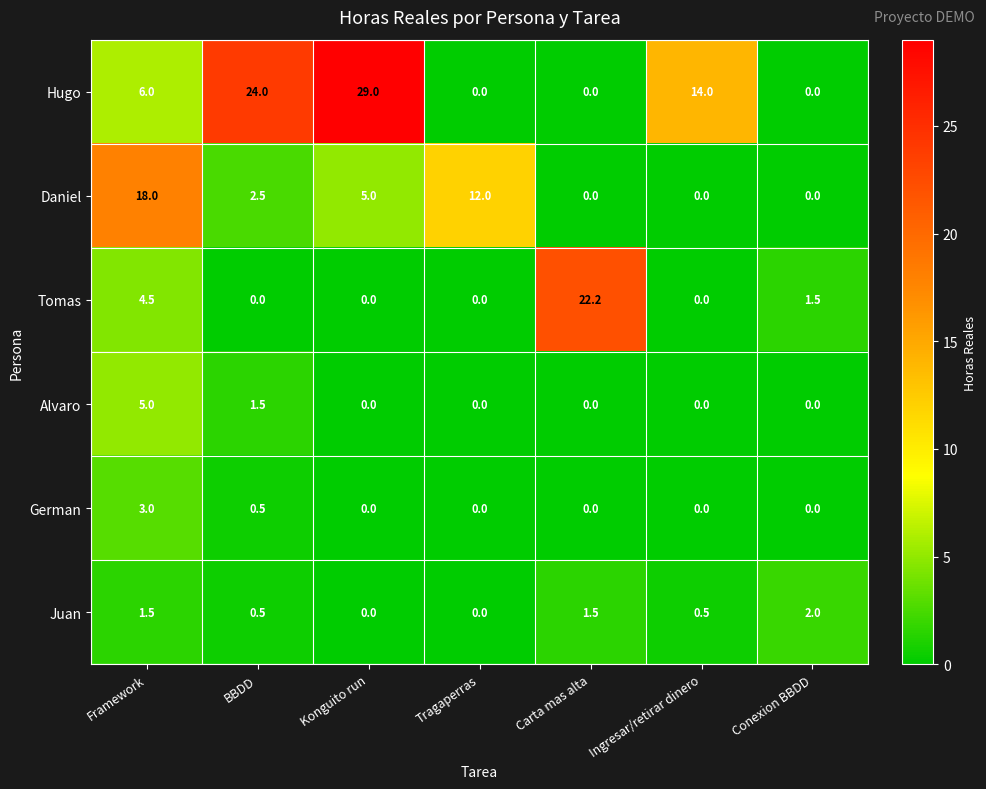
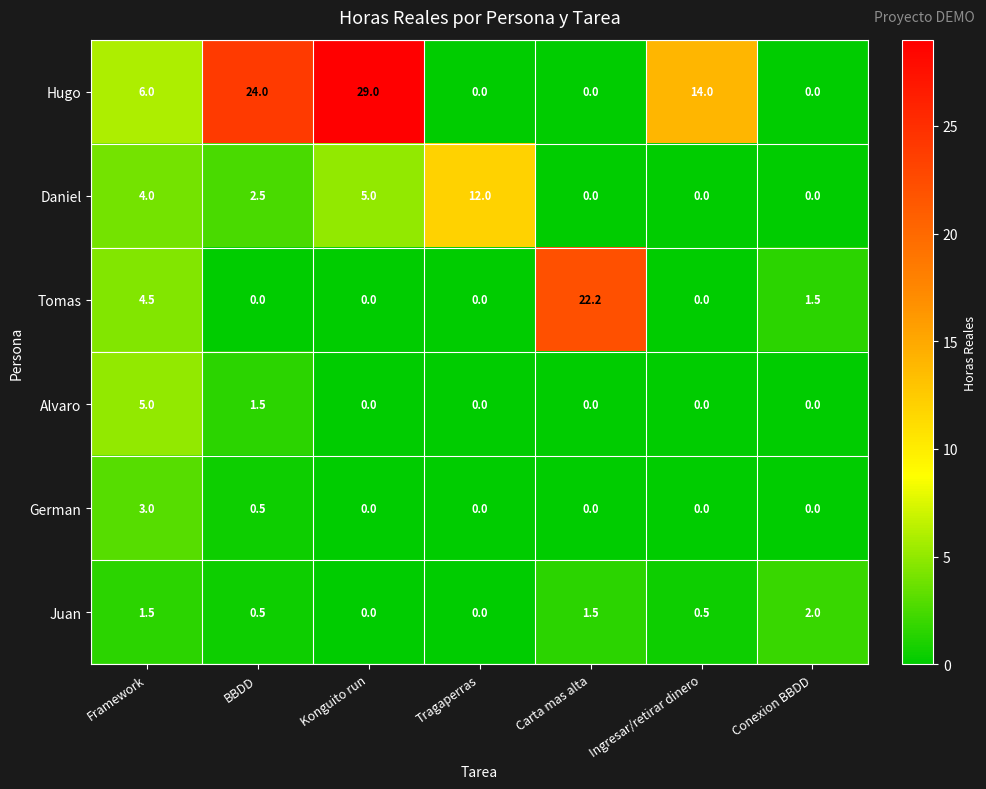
Daniel, Framework: 18.0 -> 4.0
